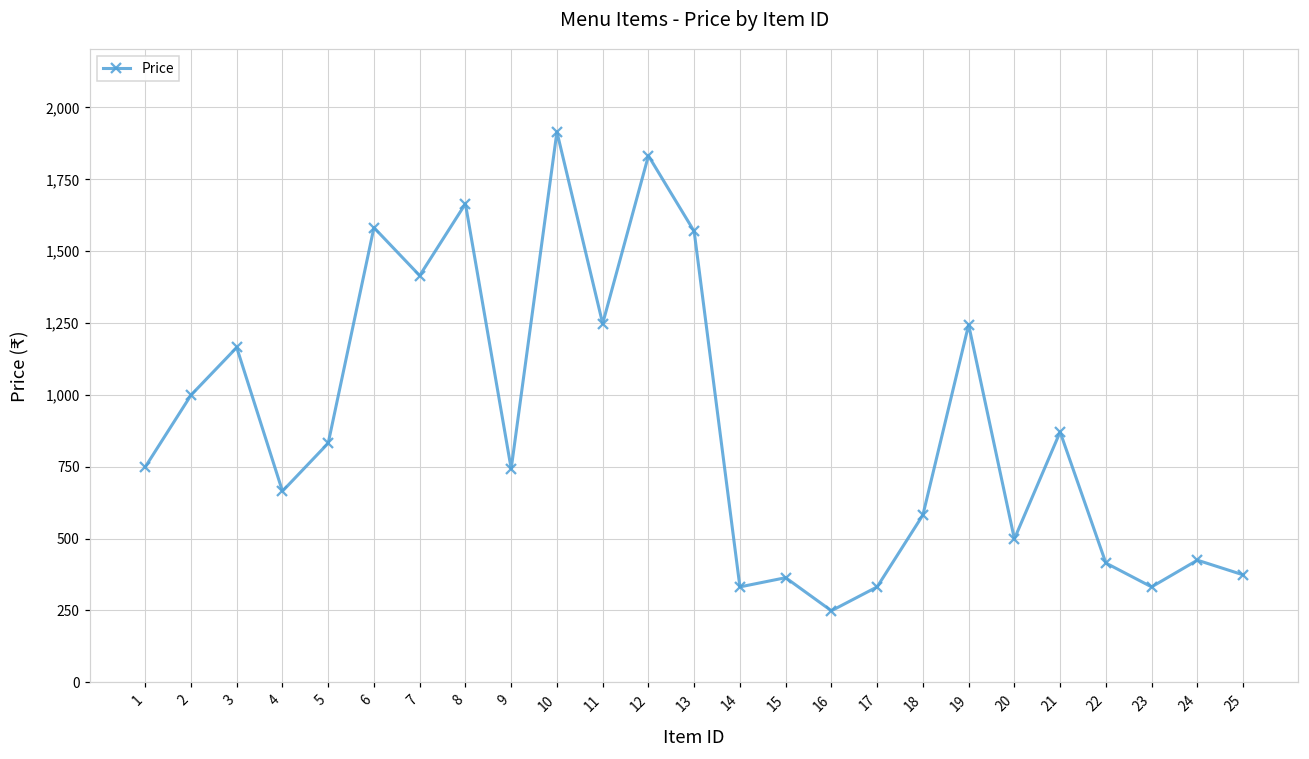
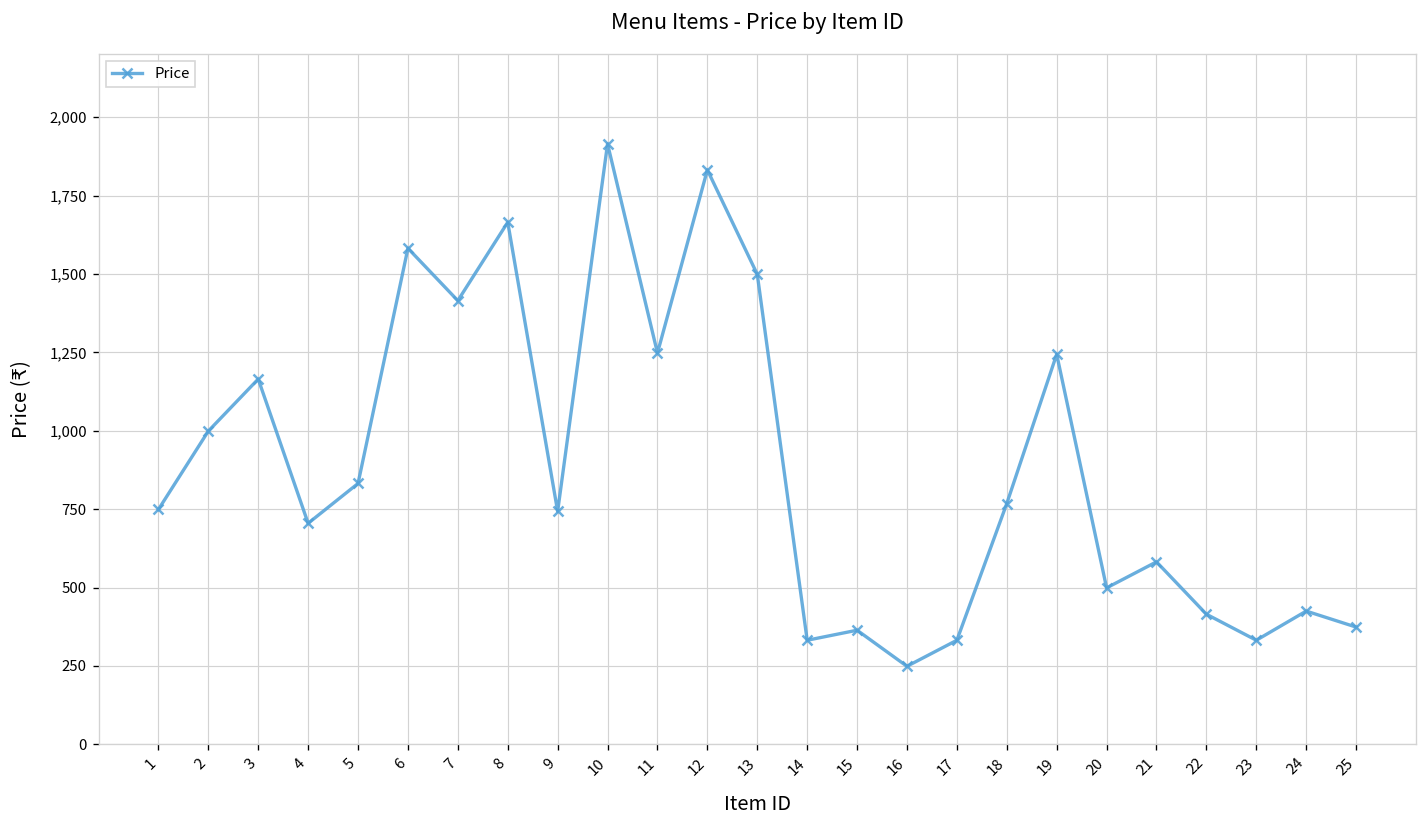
4: 670 -> 710
13: 1,570 -> 1,500
18: 580 -> 770
21: 870 -> 580
